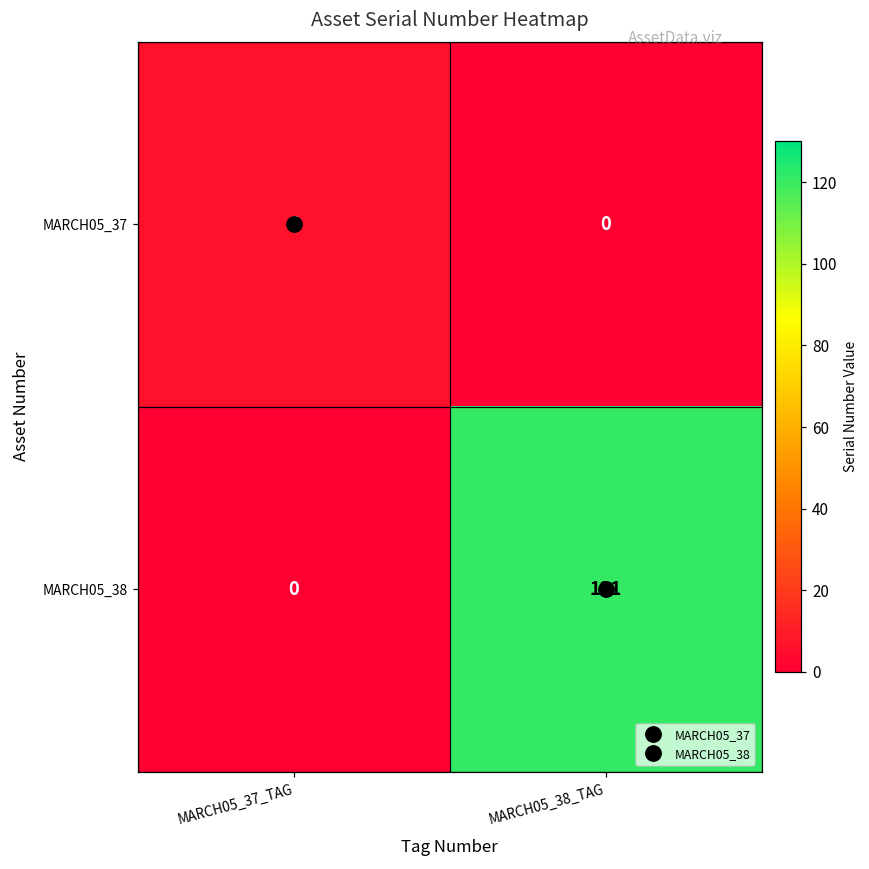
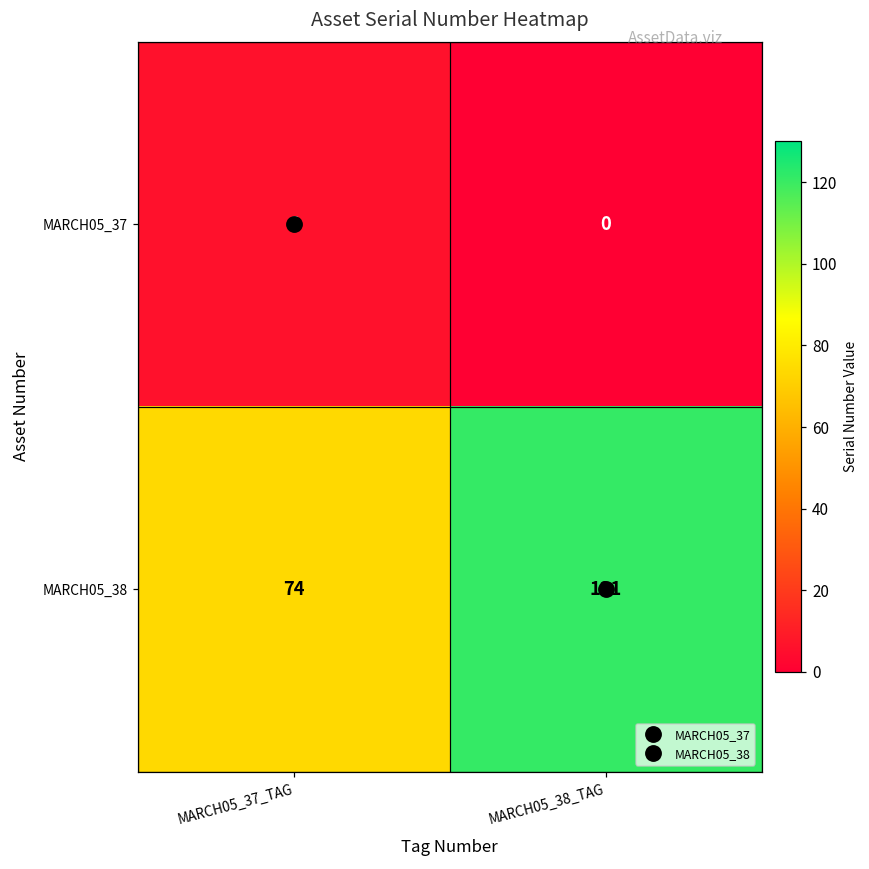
MARCH05_38, MARCH05_37_TAG: 0 -> 74
